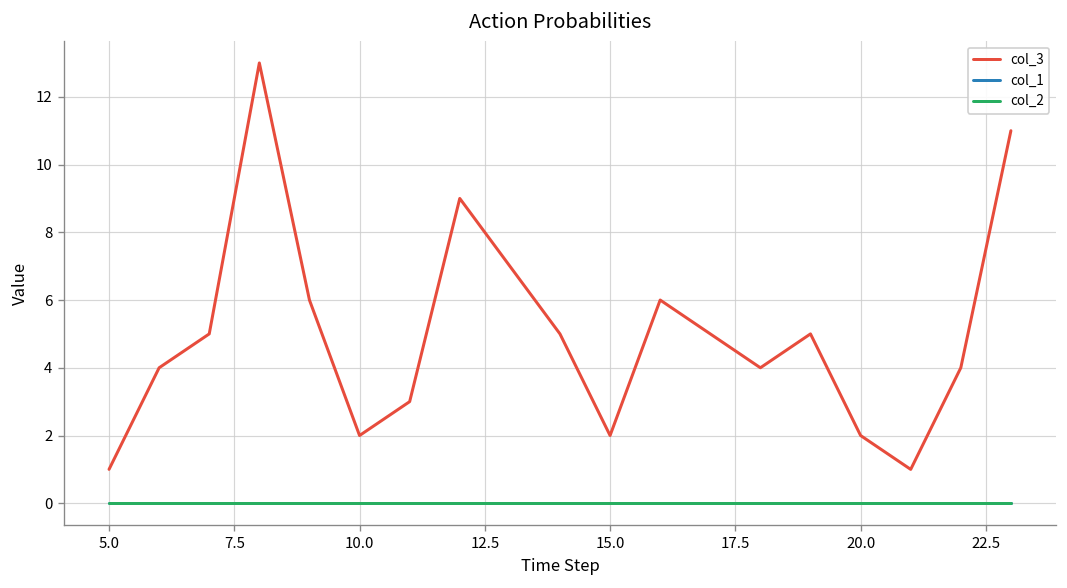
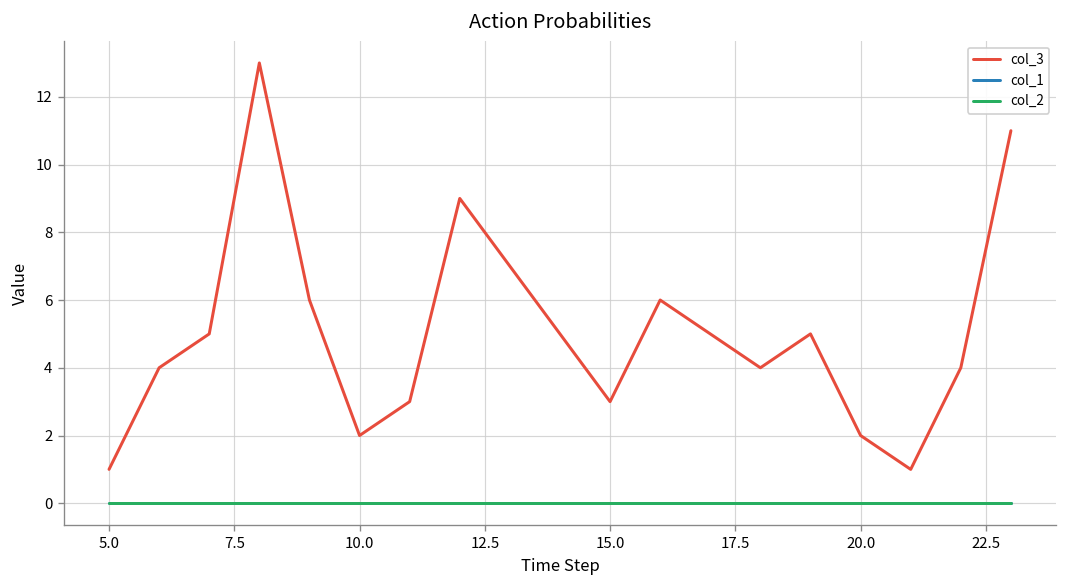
col_3, 15.0: 2 -> 3
